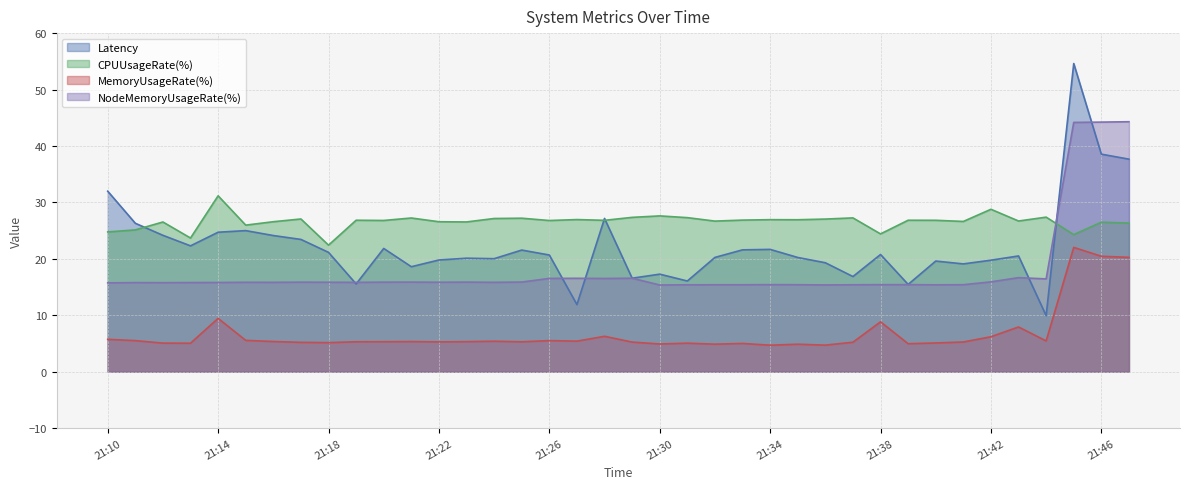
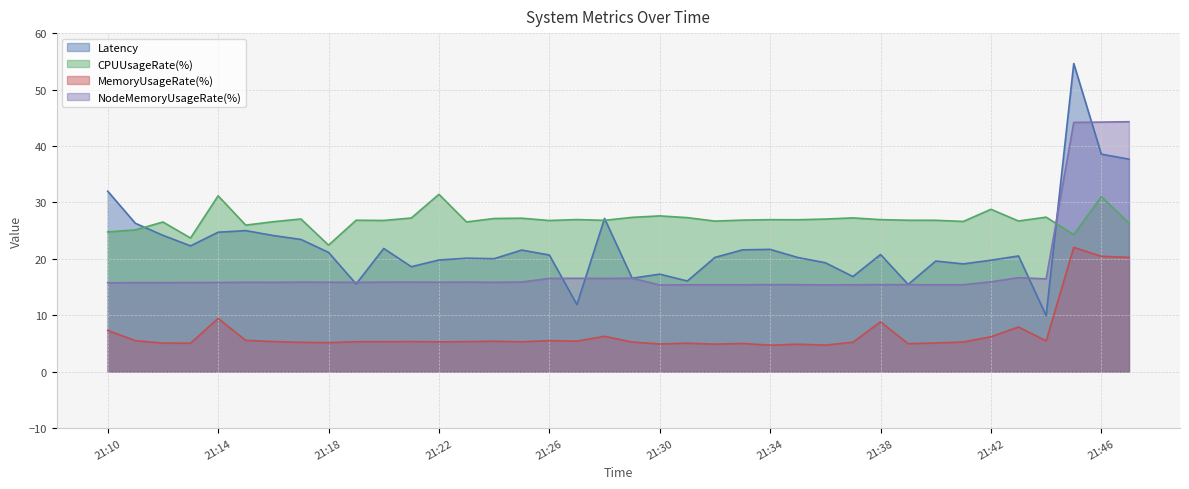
MemoryUsageRate(%), 21:10: 6 -> 7
CPUUsageRate(%), 21:22: 27 -> 31
CPUUsageRate(%), 21:38: 24 -> 27
CPUUsageRate(%), 21:46: 26 -> 31
